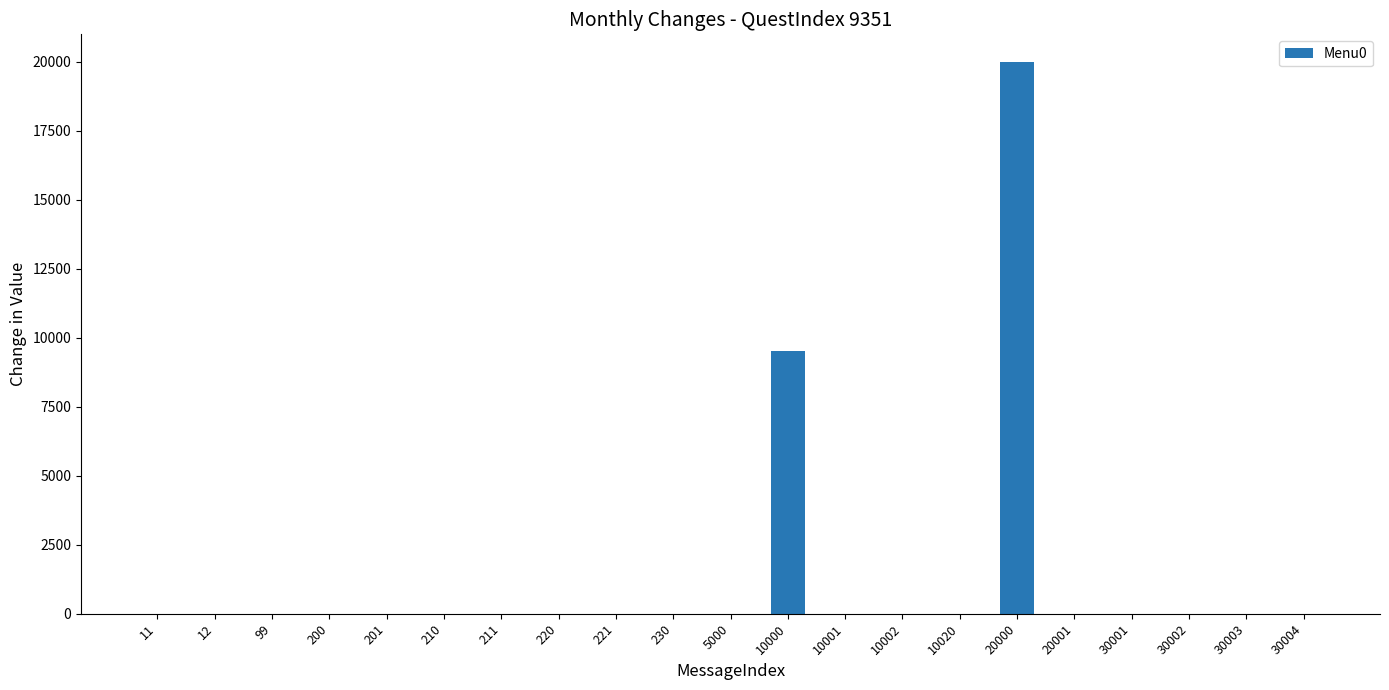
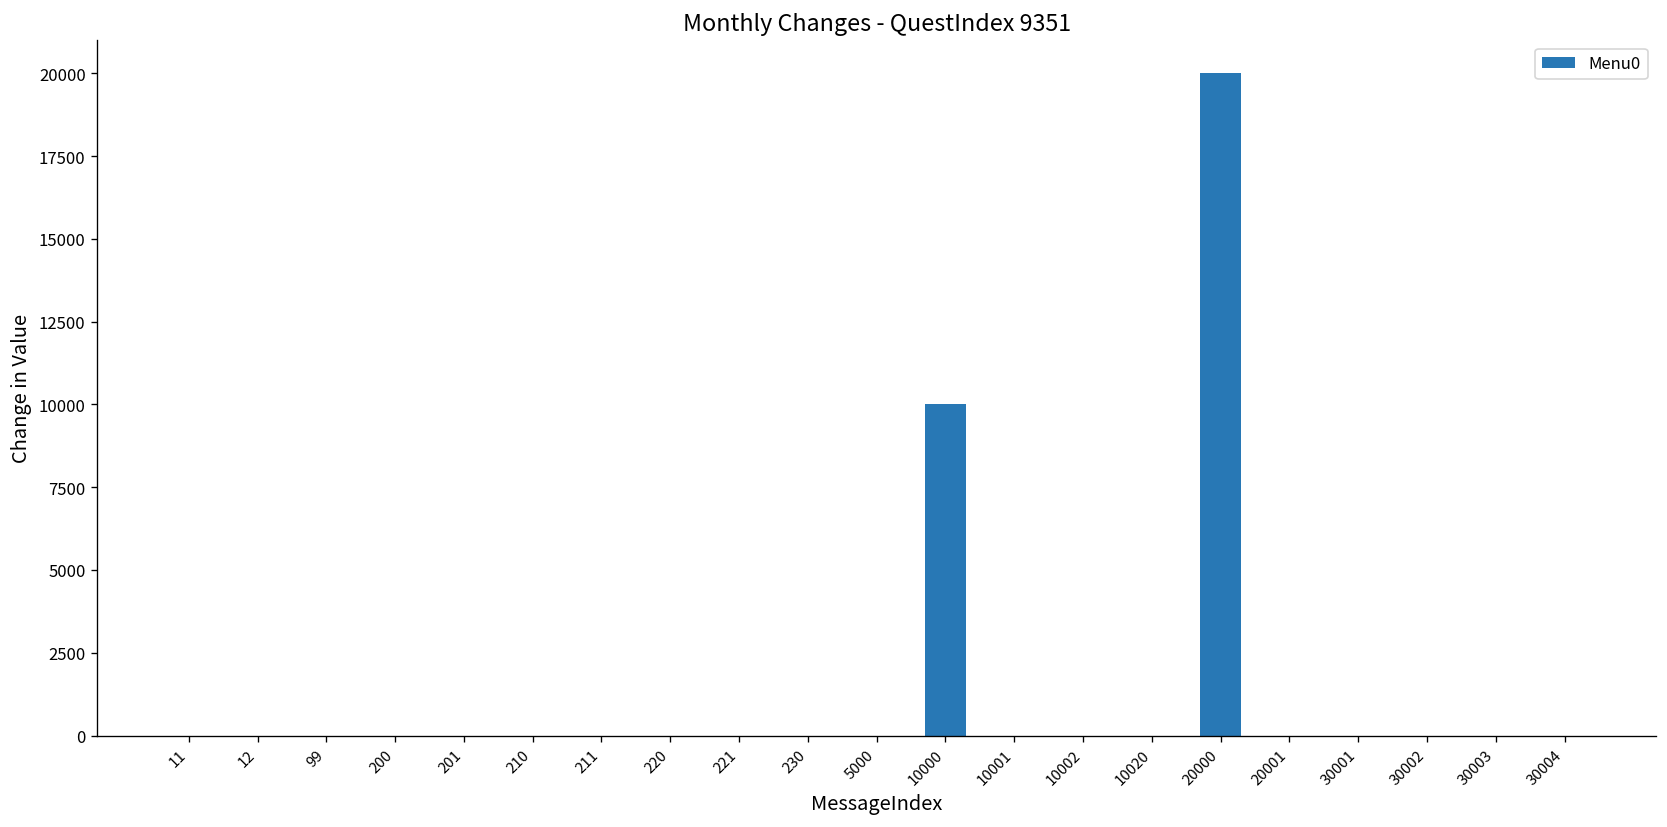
10000: 9500 -> 10000
